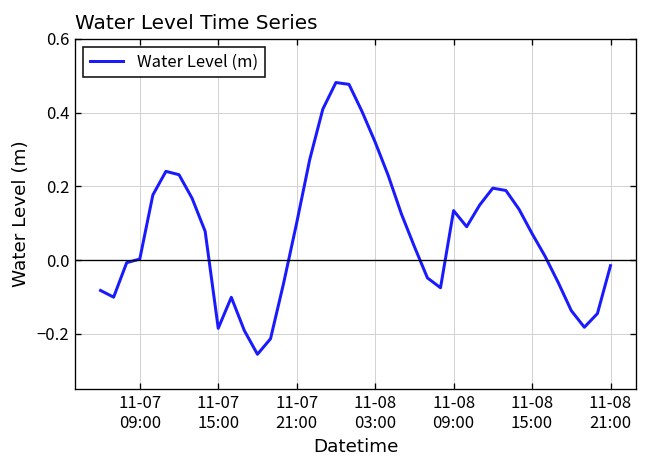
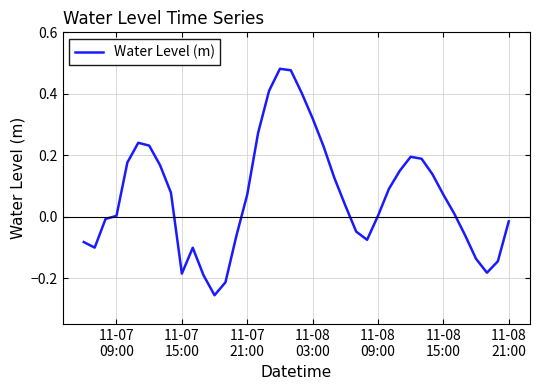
11-07 21:00: 0.10 -> 0.07
11-08 09:00: 0.13 -> 0.00
